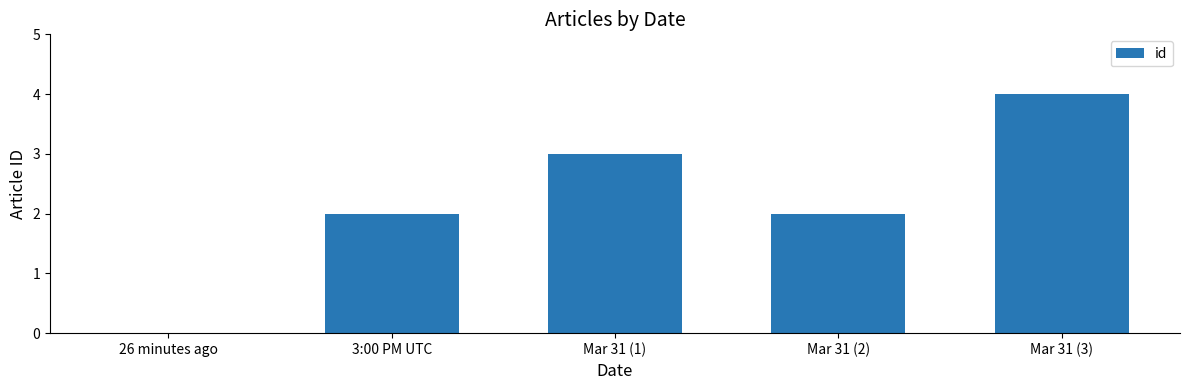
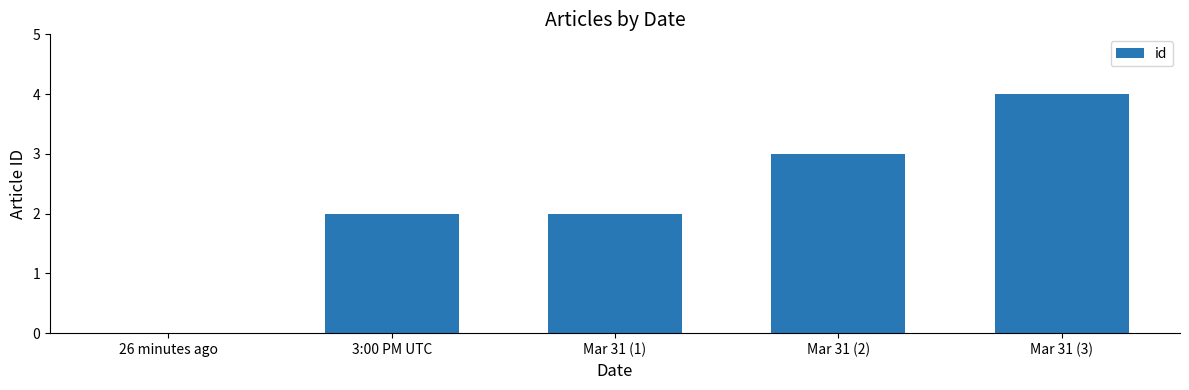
Mar 31 (1): 3 -> 2
Mar 31 (2): 2 -> 3
